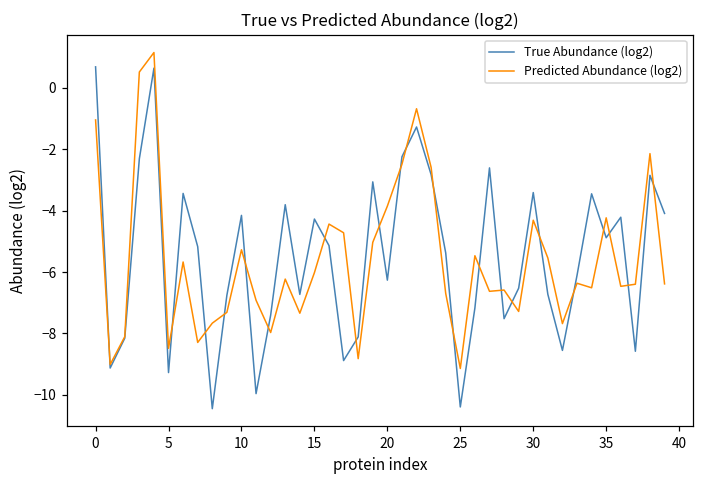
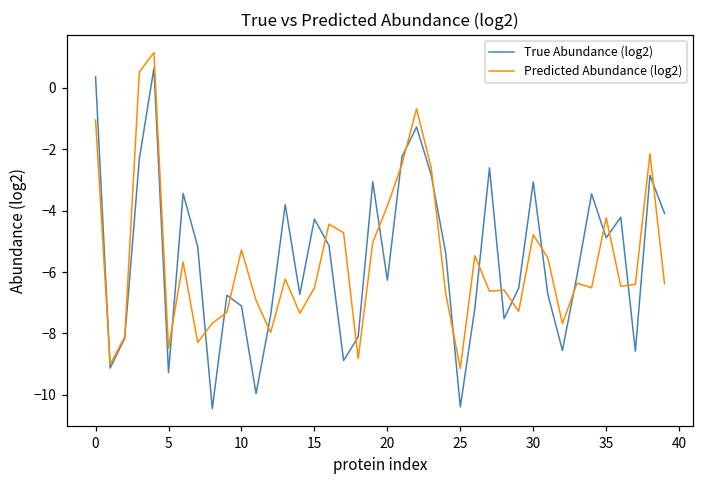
True Abundance (log2), 0: 0.7 -> 0.4
True Abundance (log2), 10: -4.2 -> -7.1
Predicted Abundance (log2), 15: -6.0 -> -6.5
True Abundance (log2), 30: -3.4 -> -3.1
Predicted Abundance (log2), 30: -4.3 -> -4.8
